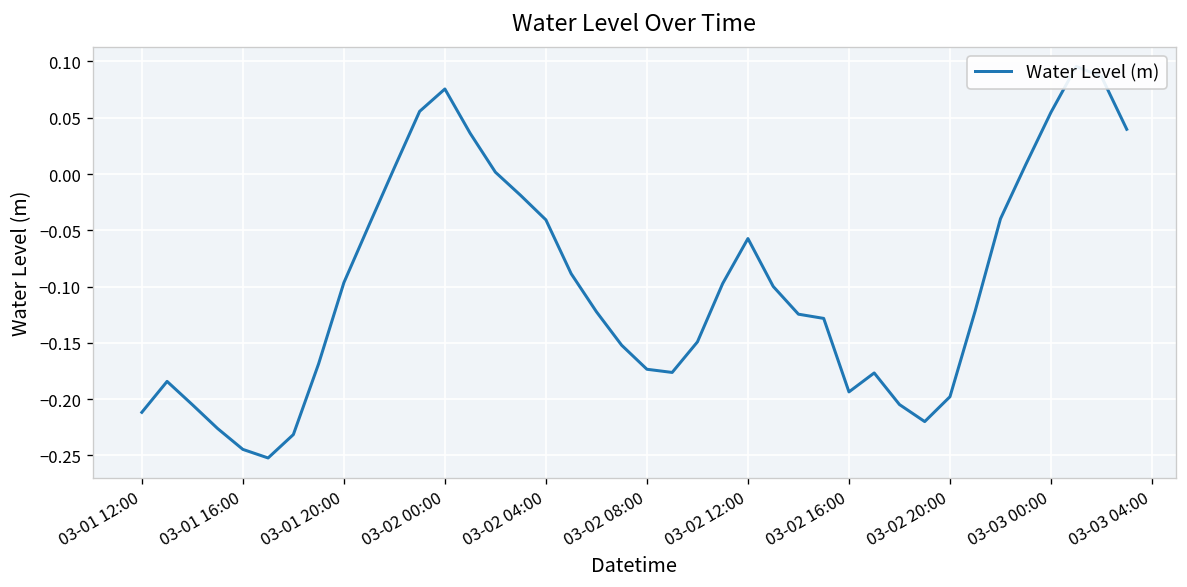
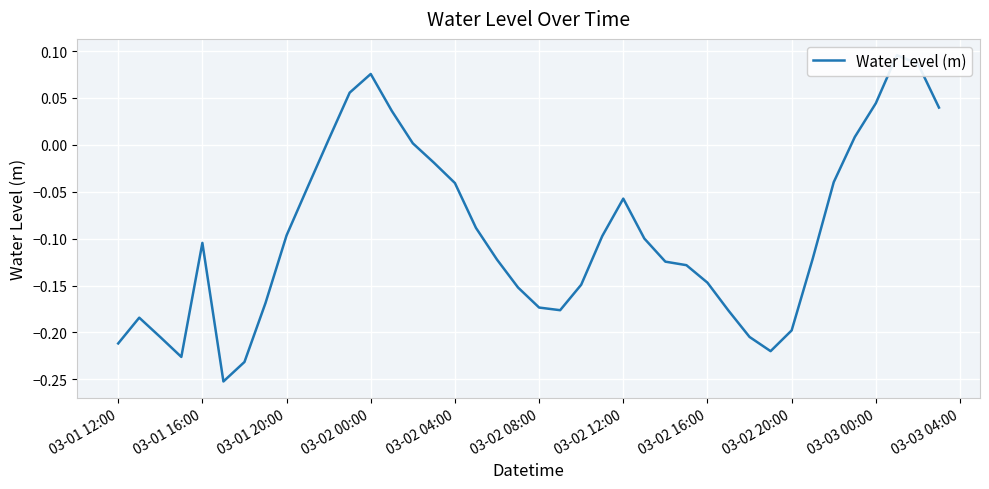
03-01 16:00: -0.24 -> -0.10
03-02 16:00: -0.19 -> -0.15
03-03 00:00: 0.05 -> 0.04
